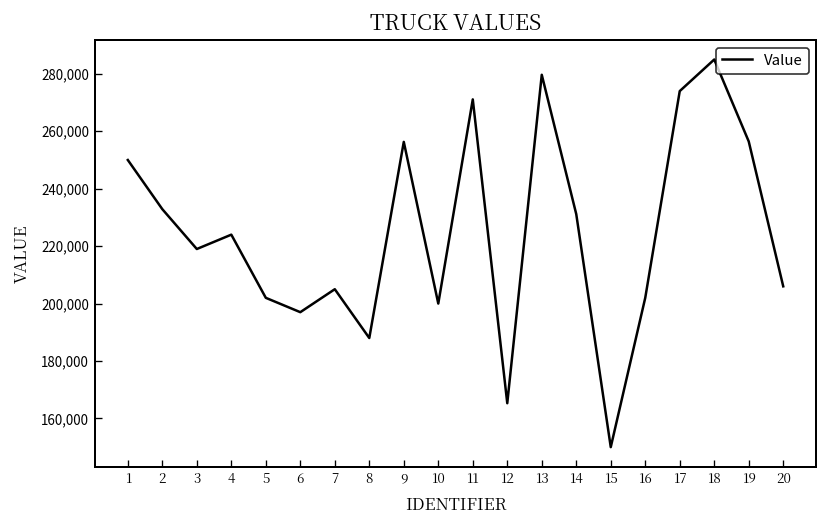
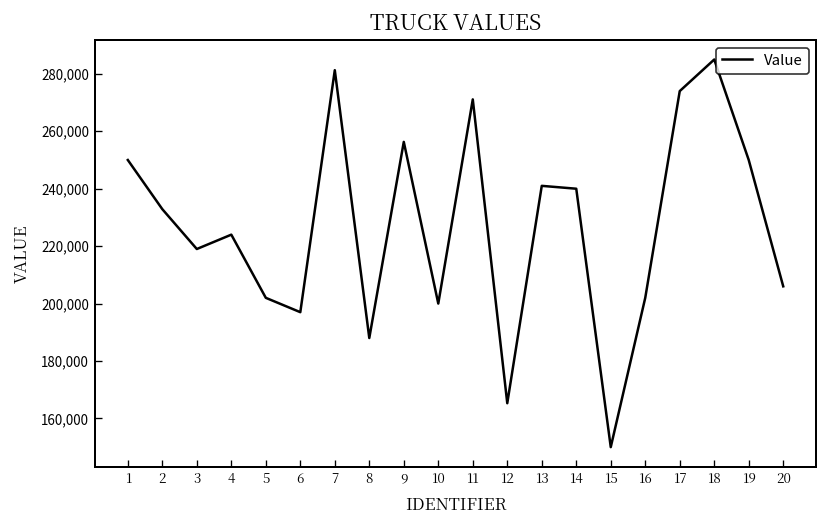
7: 205,000 -> 281,000
13: 280,000 -> 241,000
14: 231,000 -> 240,000
19: 256,000 -> 250,000
